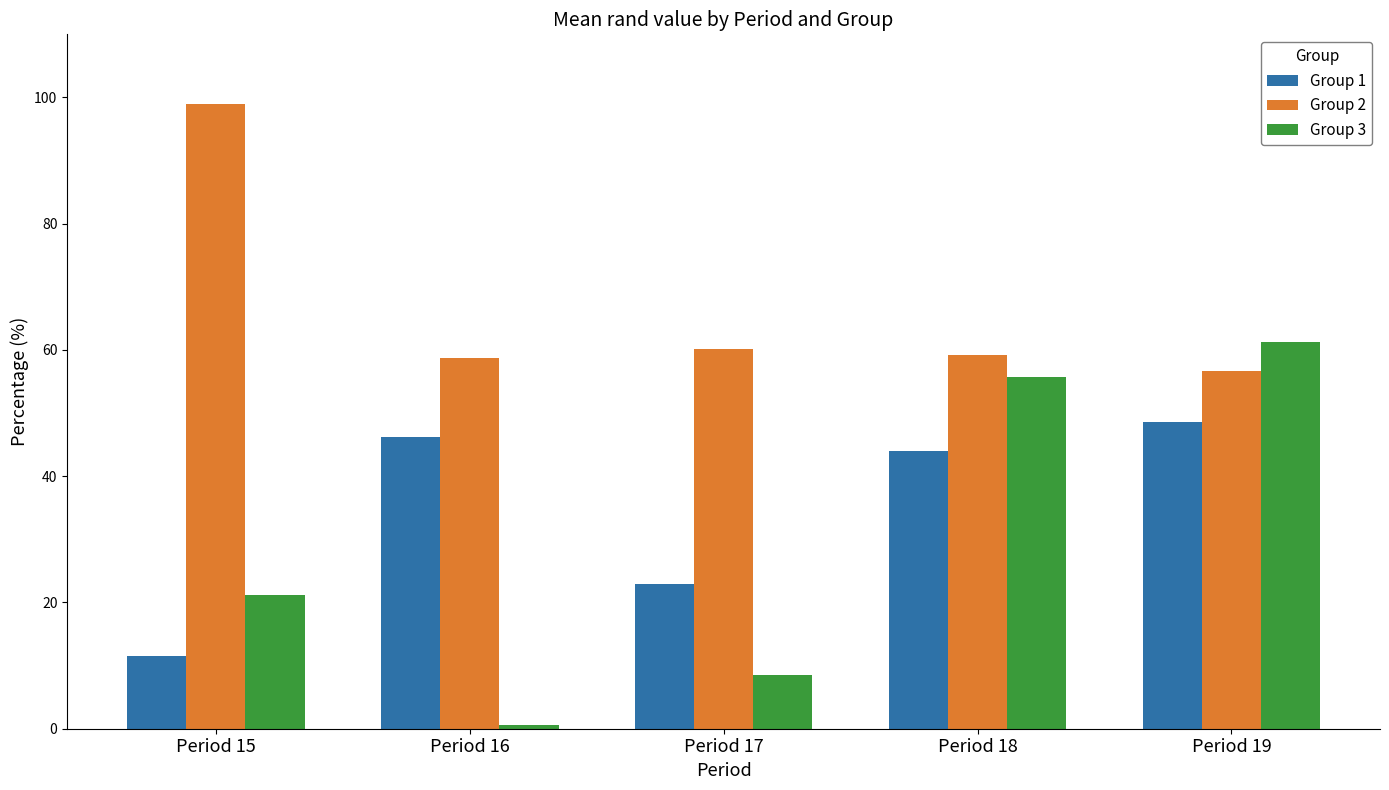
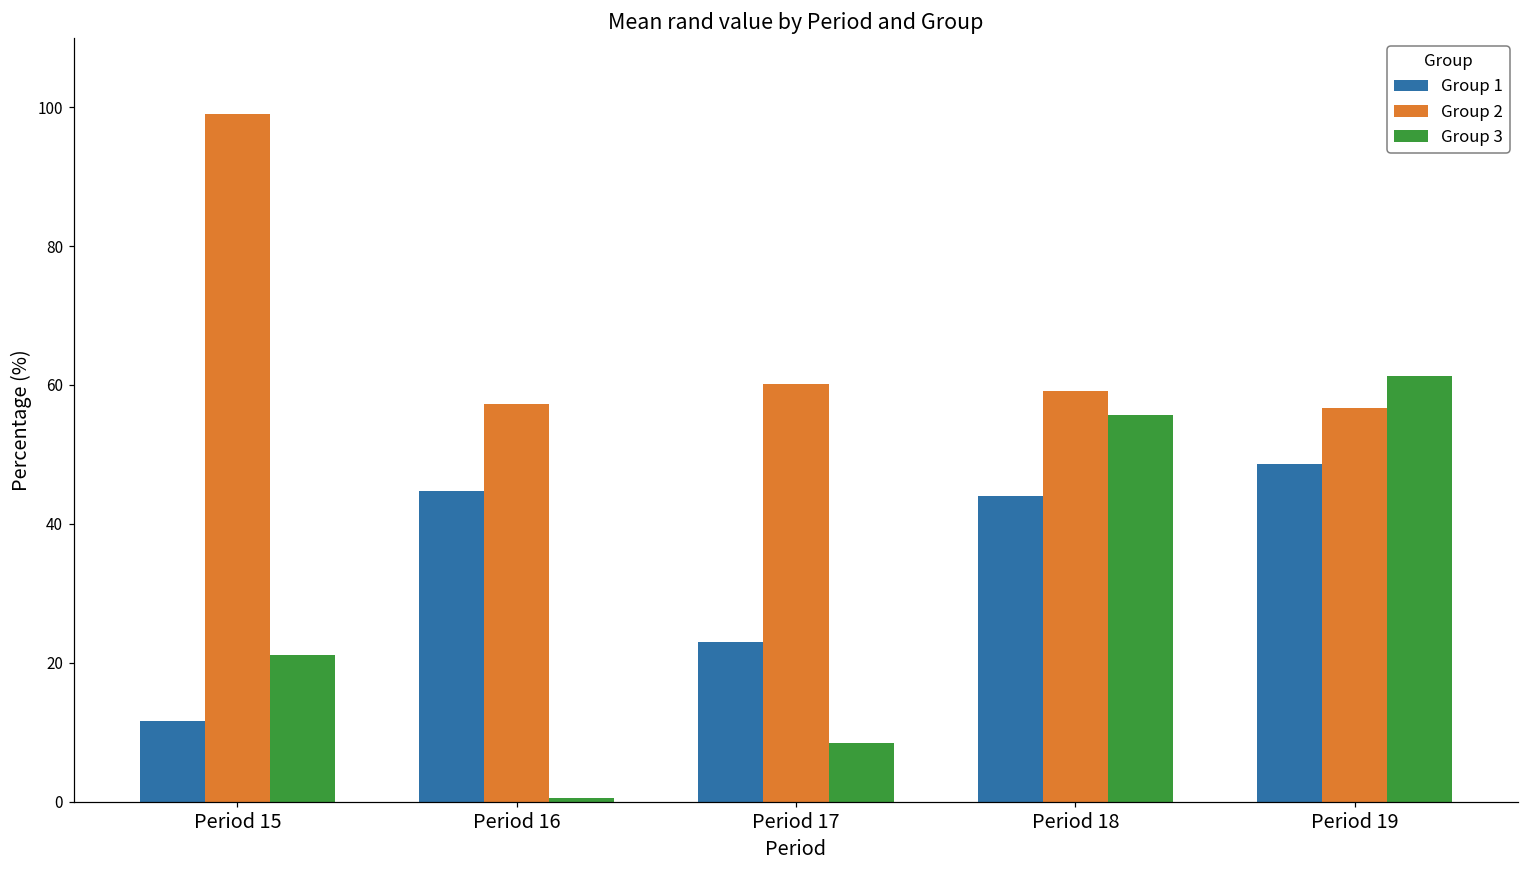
Group 1, Period 16: 46 -> 45
Group 2, Period 16: 59 -> 57
